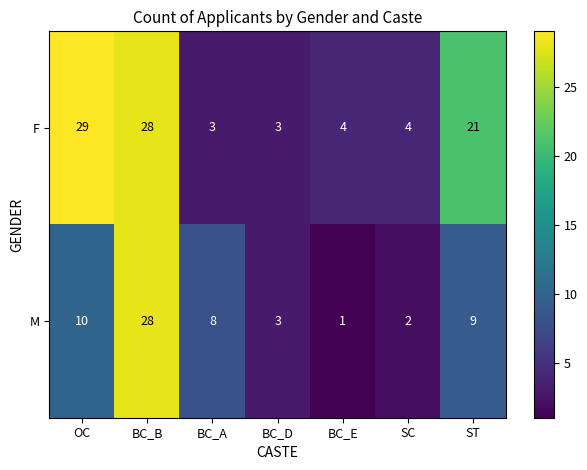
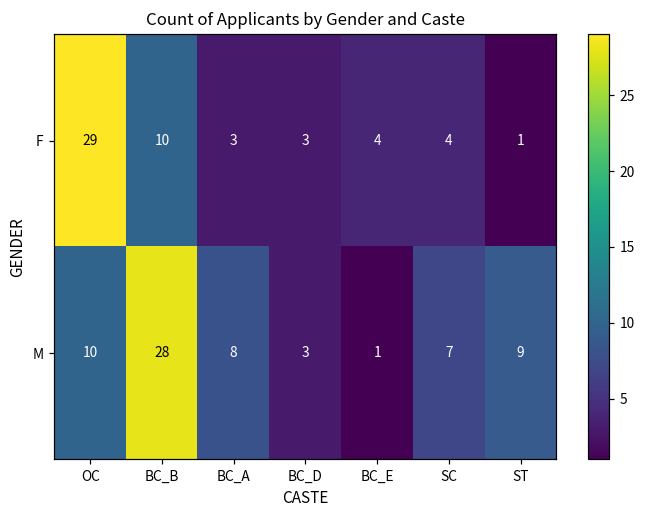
F, BC_B: 28 -> 10
F, ST: 21 -> 1
M, SC: 2 -> 7
